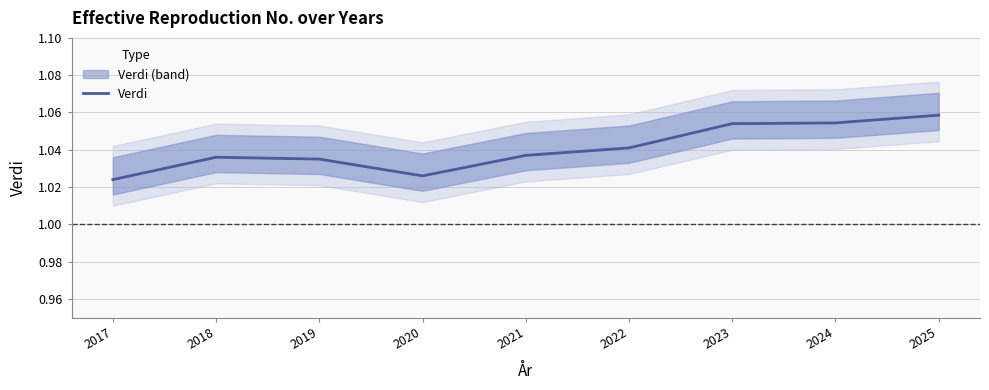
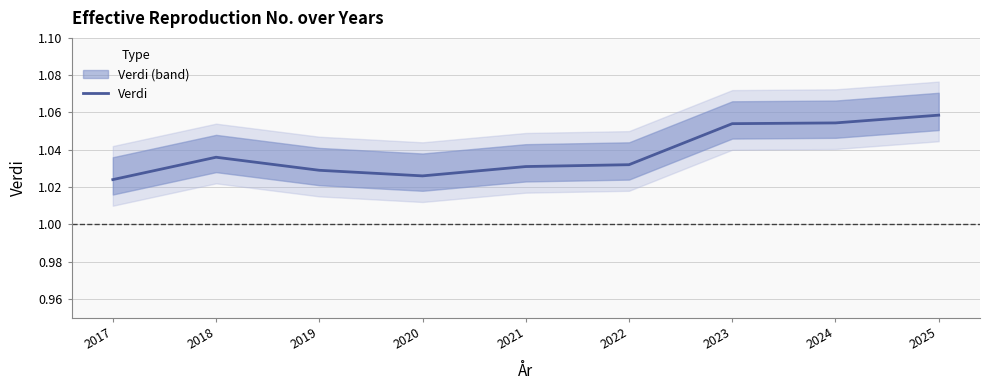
Verdi, 2019: 1.035 -> 1.029
Verdi, 2021: 1.037 -> 1.031
Verdi, 2022: 1.041 -> 1.032
